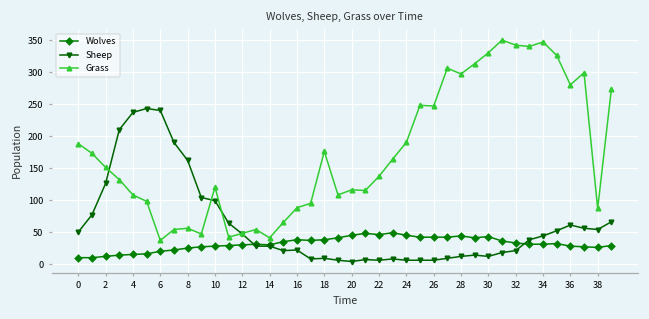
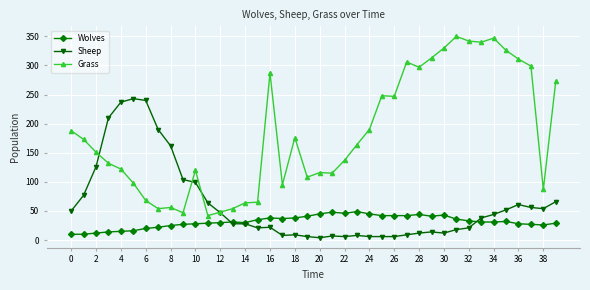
Grass, 4: 110 -> 120
Grass, 6: 40 -> 70
Grass, 14: 40 -> 60
Grass, 16: 90 -> 290
Grass, 36: 280 -> 310
